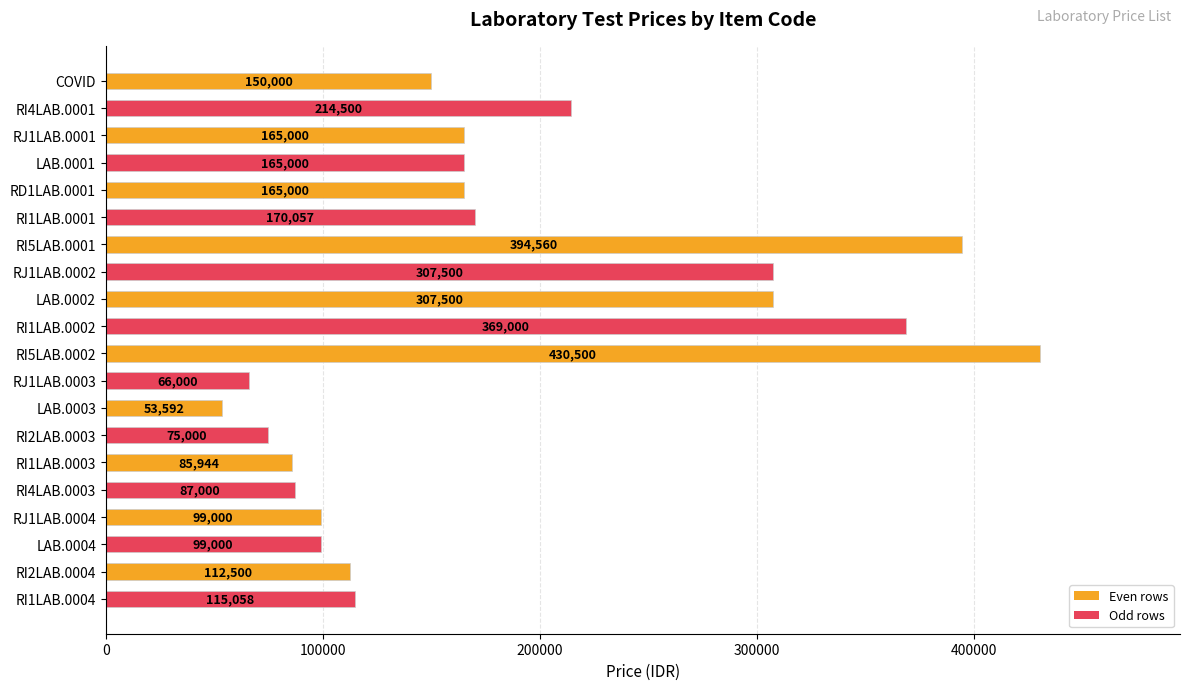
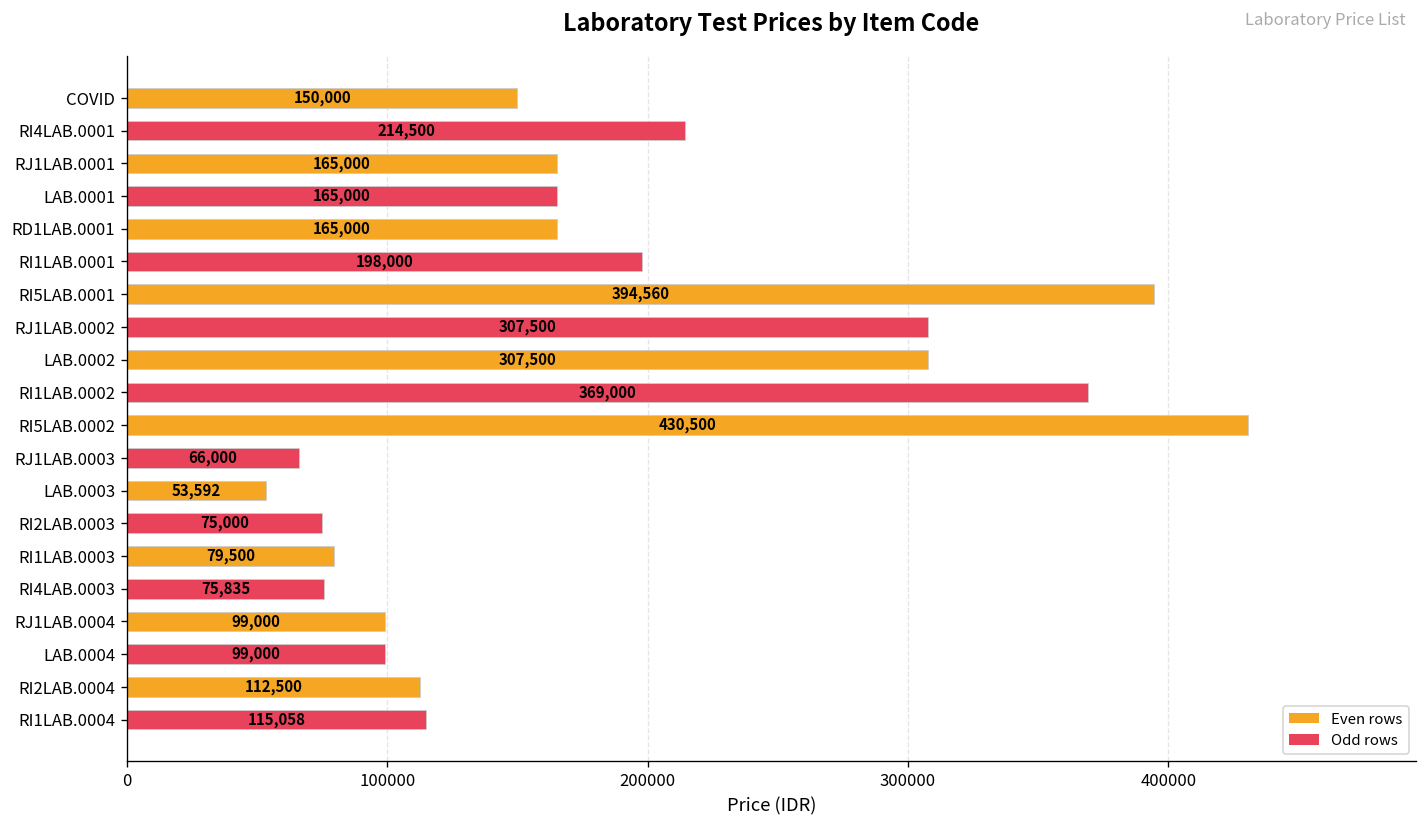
RI1LAB.0001: 170,057 -> 198,000
RI1LAB.0003: 85,944 -> 79,500
RI4LAB.0003: 87,000 -> 75,835
